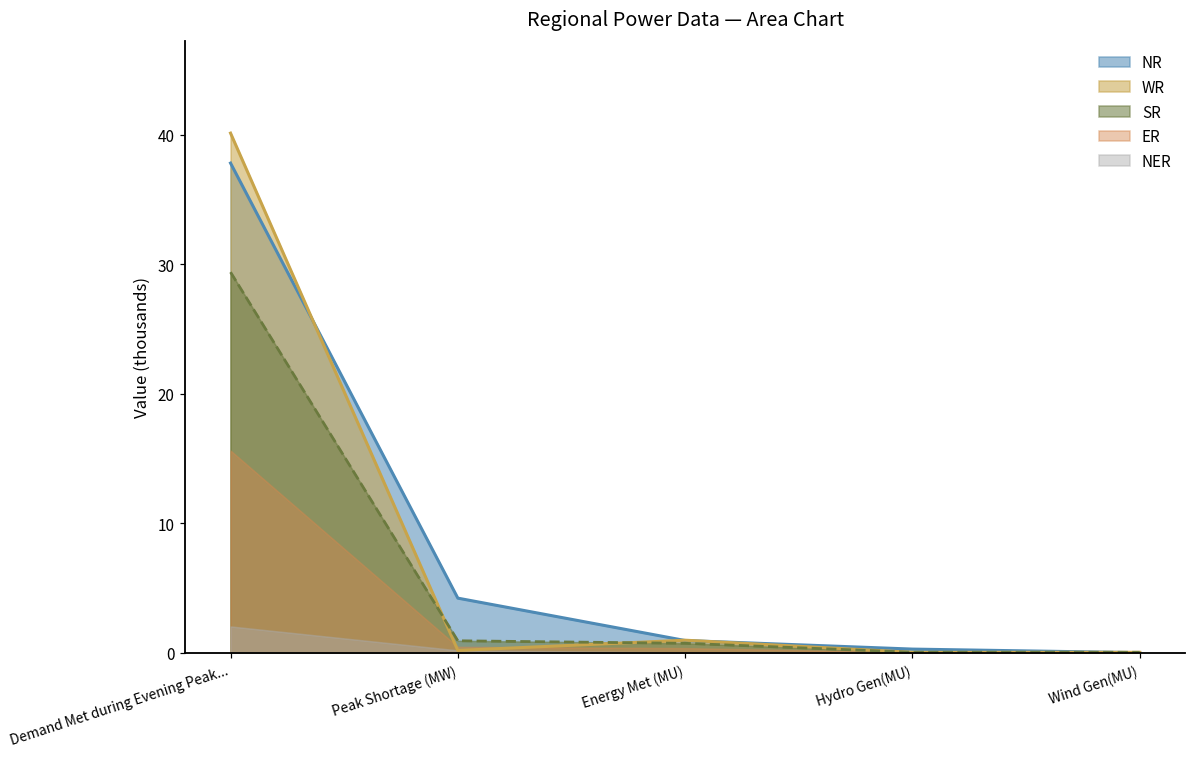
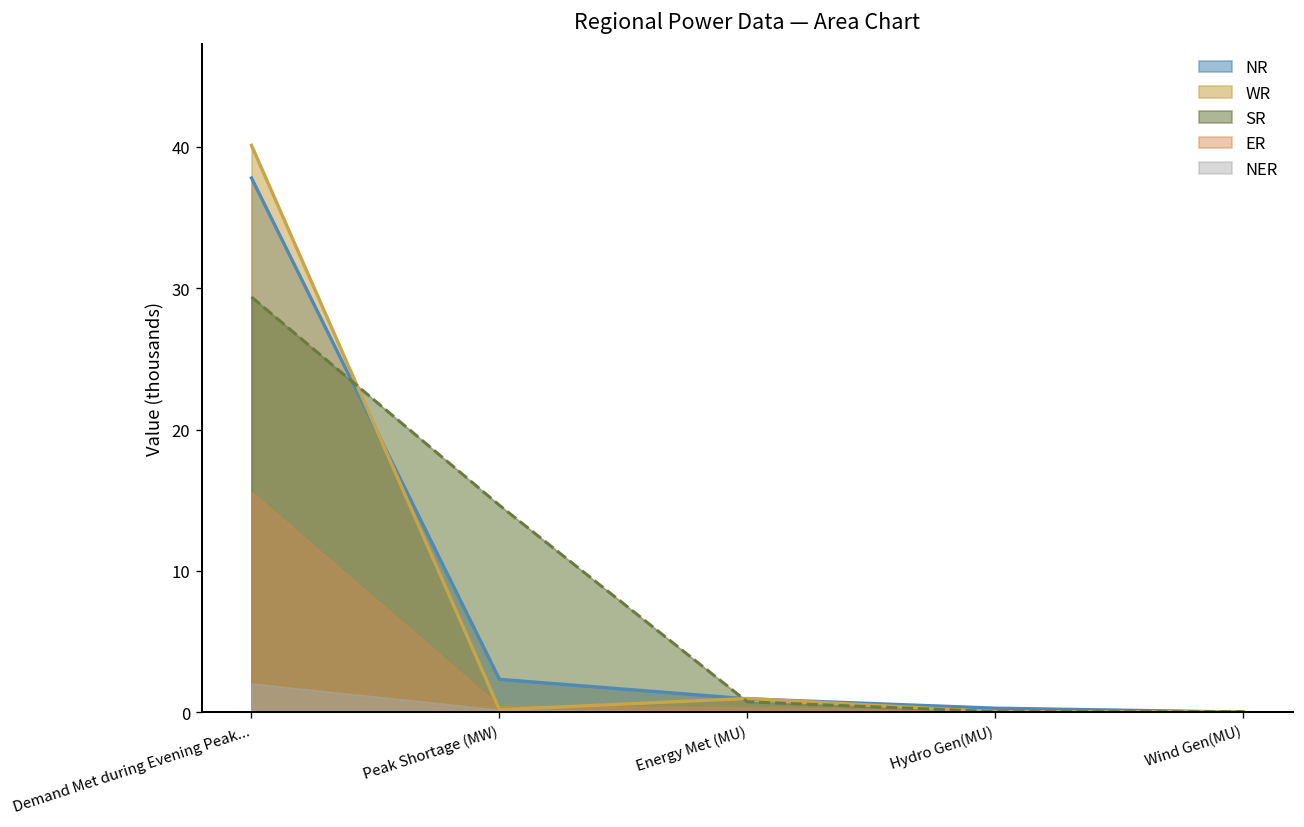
NR, Peak Shortage (MW): 4.2 -> 2.3
SR, Peak Shortage (MW): 0.9 -> 14.6
